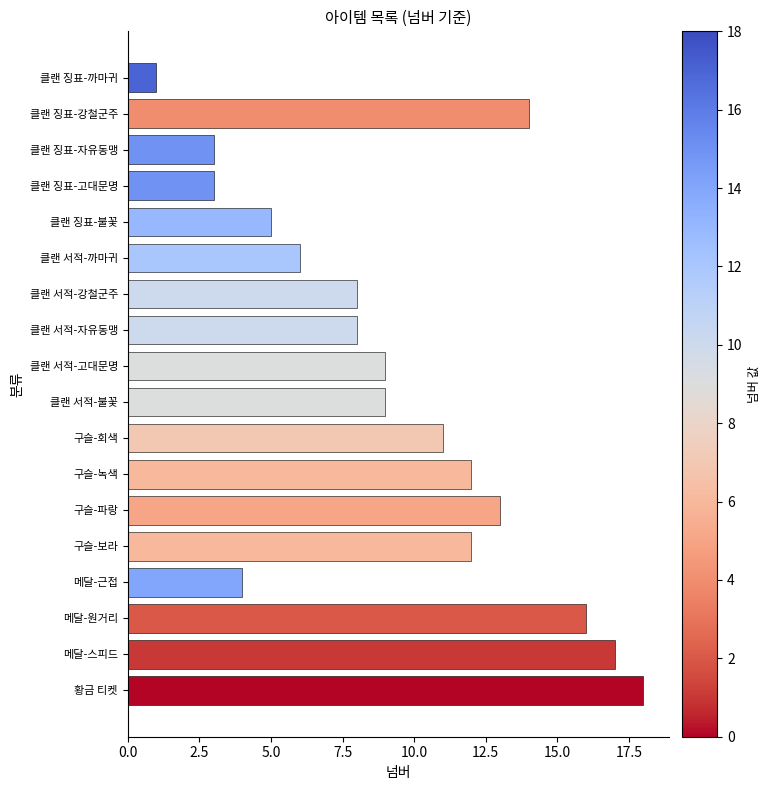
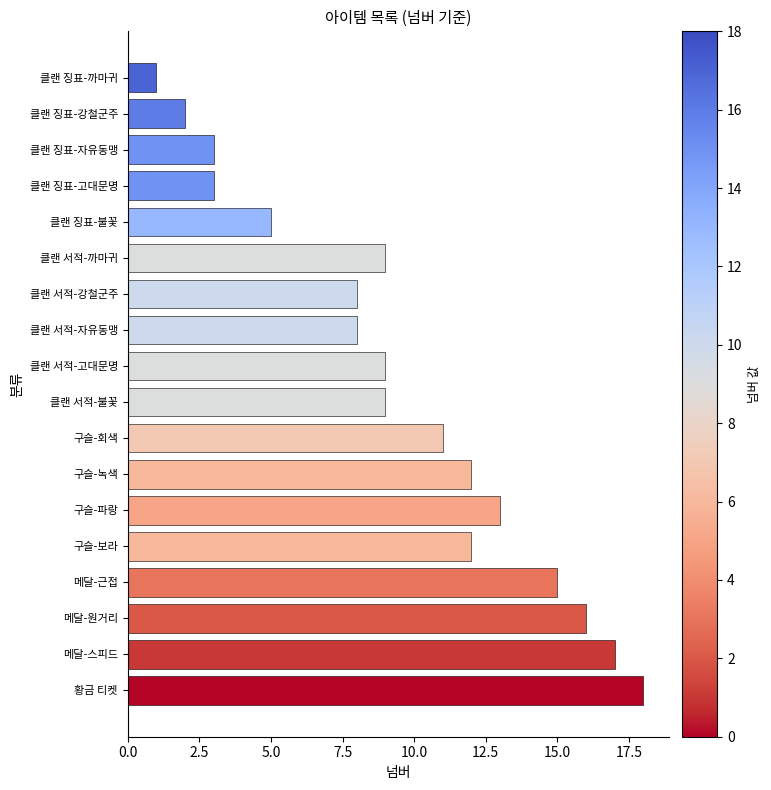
클랜 징표-강철군주: 14 -> 2
클랜 서적-까마귀: 6 -> 9
메달-근접: 4 -> 15
